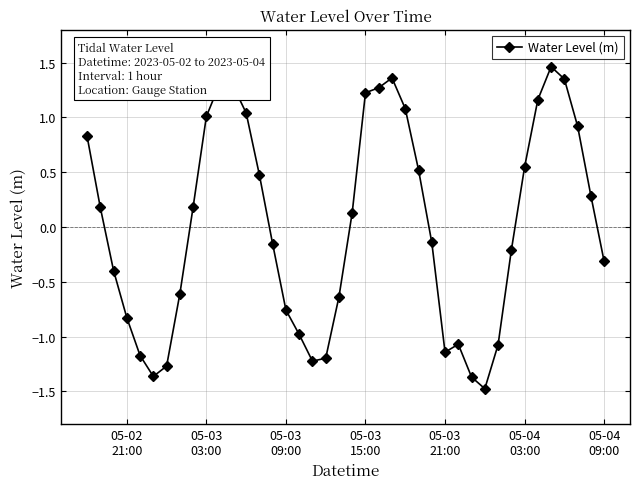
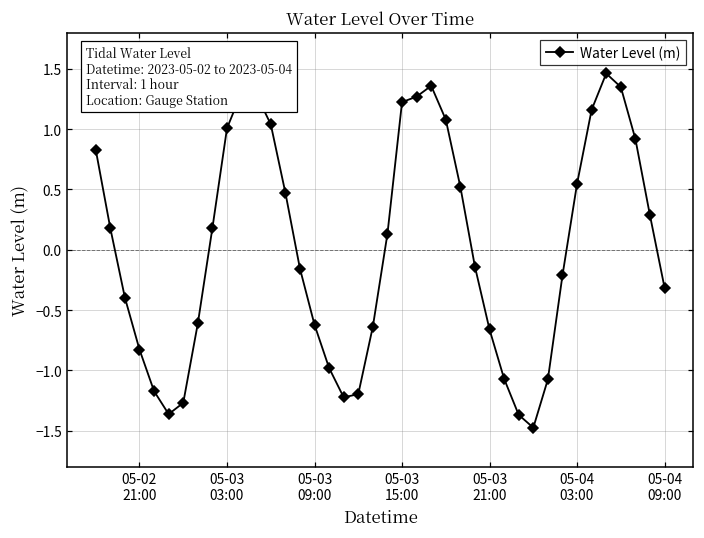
05-03 09:00: -0.76 -> -0.62
05-03 21:00: -1.14 -> -0.66
